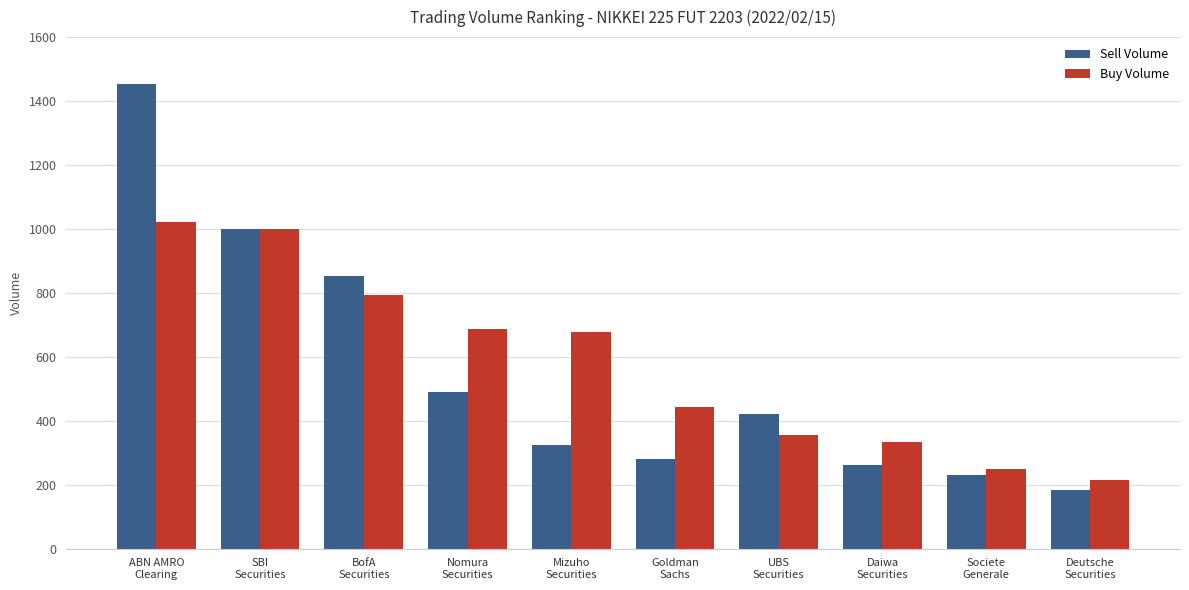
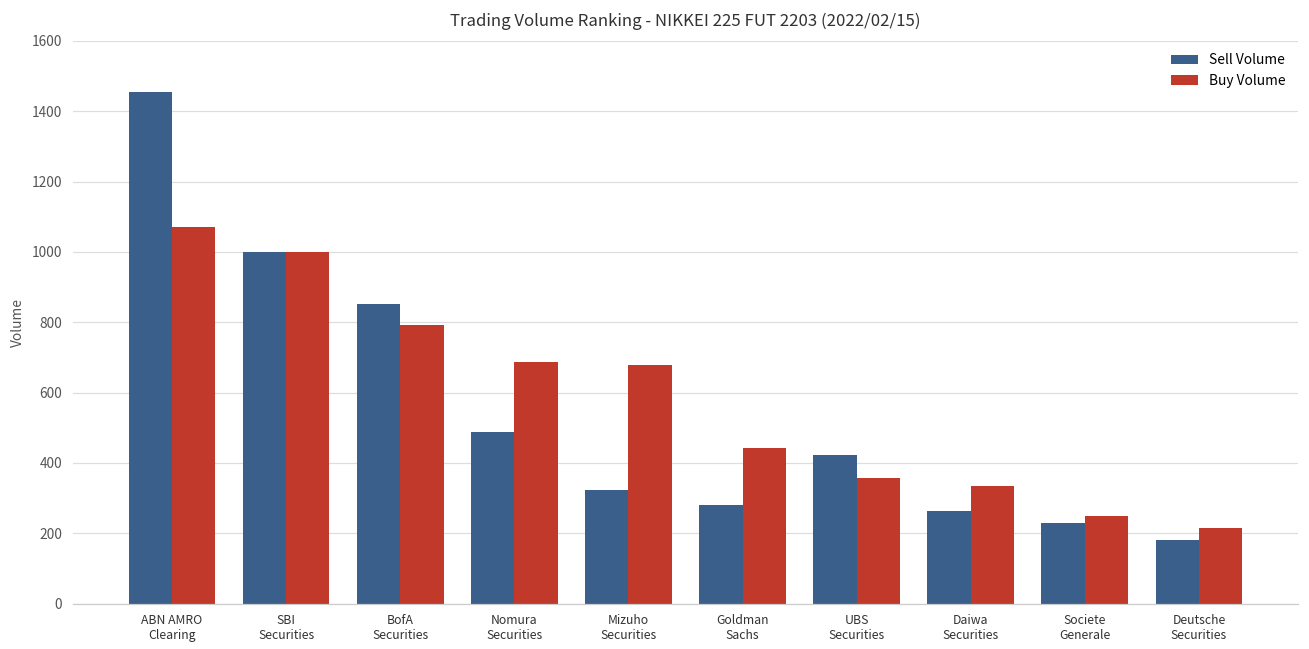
Buy Volume, ABN AMRO Clearing: 1020 -> 1070
